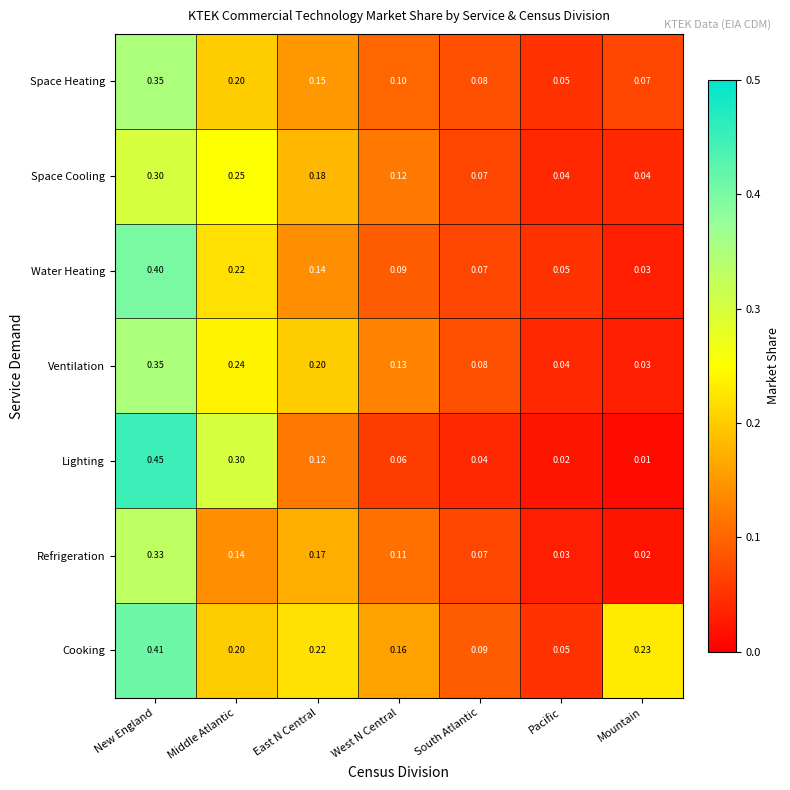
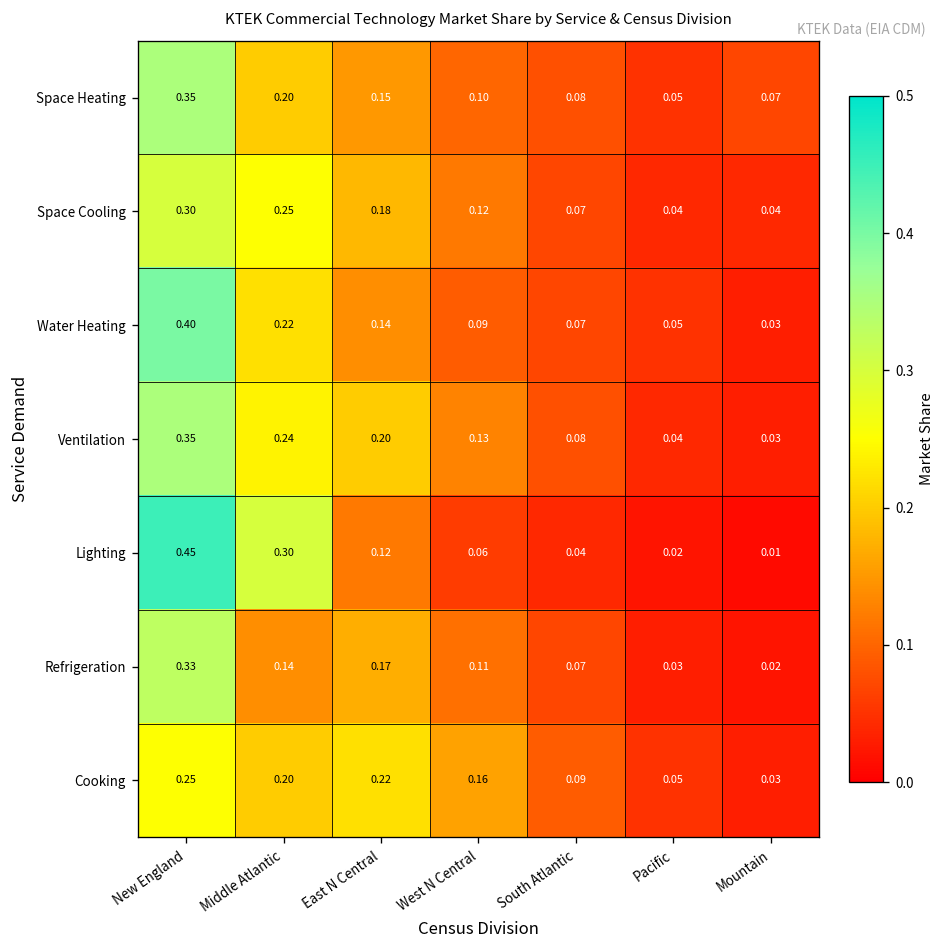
Cooking, New England: 0.41 -> 0.25
Cooking, Mountain: 0.23 -> 0.03
